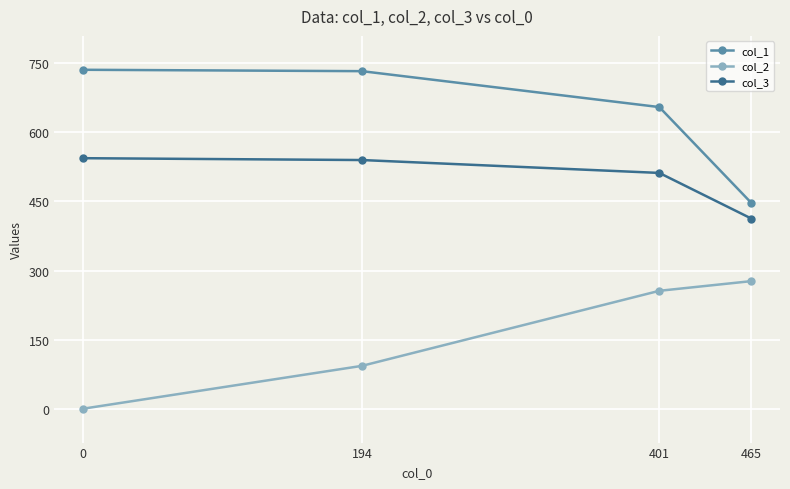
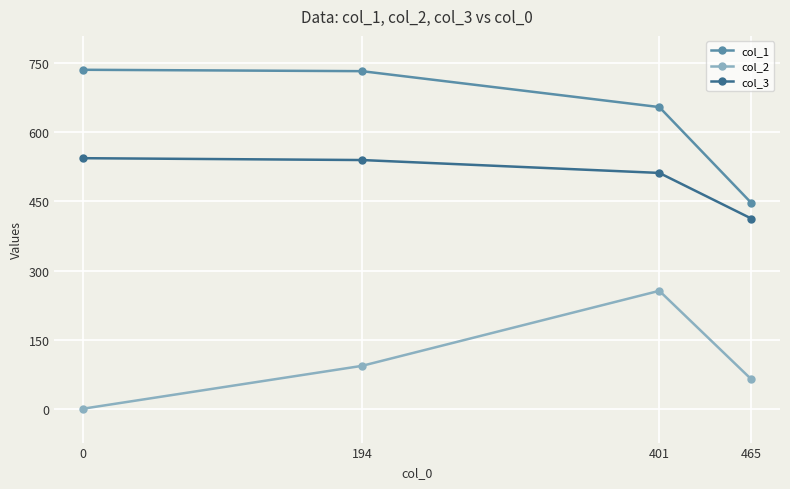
col_2, 465: 280 -> 60
